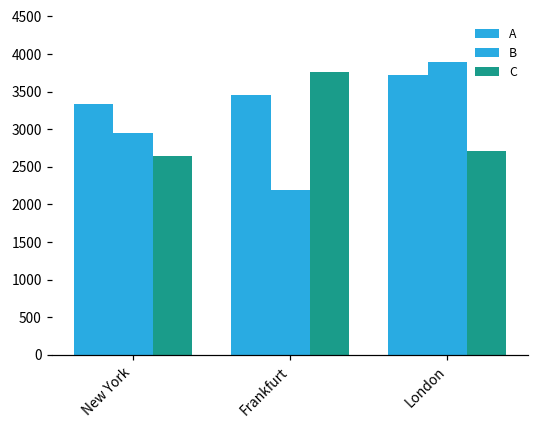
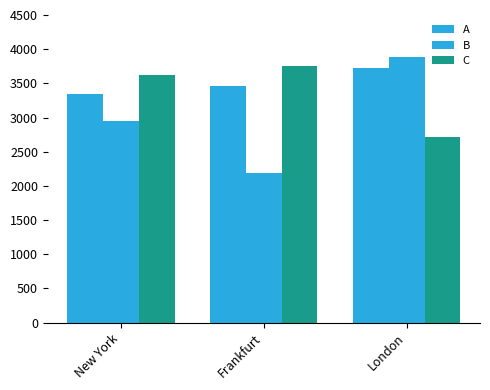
C, New York: 2600 -> 3600
